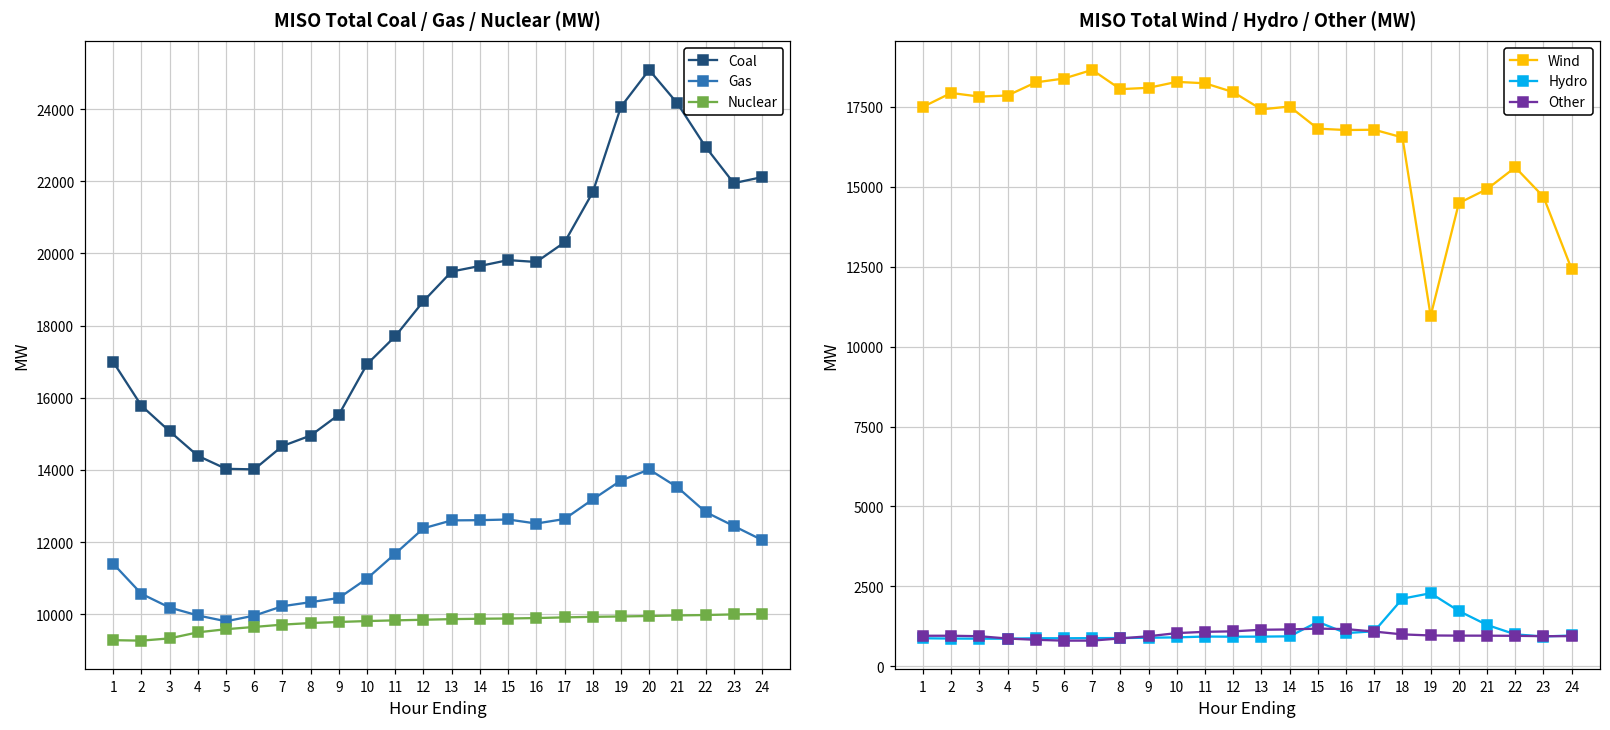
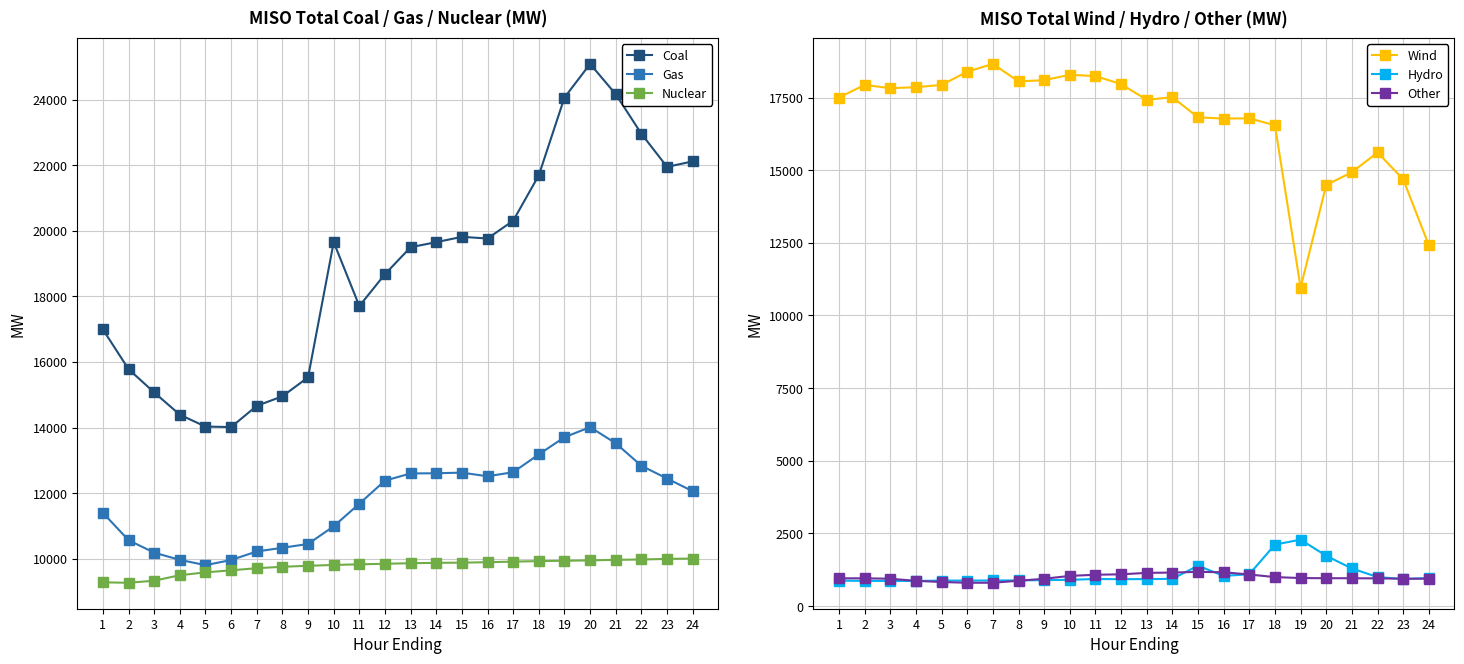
MISO Total Coal / Gas / Nuclear (MW), Coal, 10: 16900 -> 19700
MISO Total Wind / Hydro / Other (MW), Wind, 5: 18300 -> 17900
